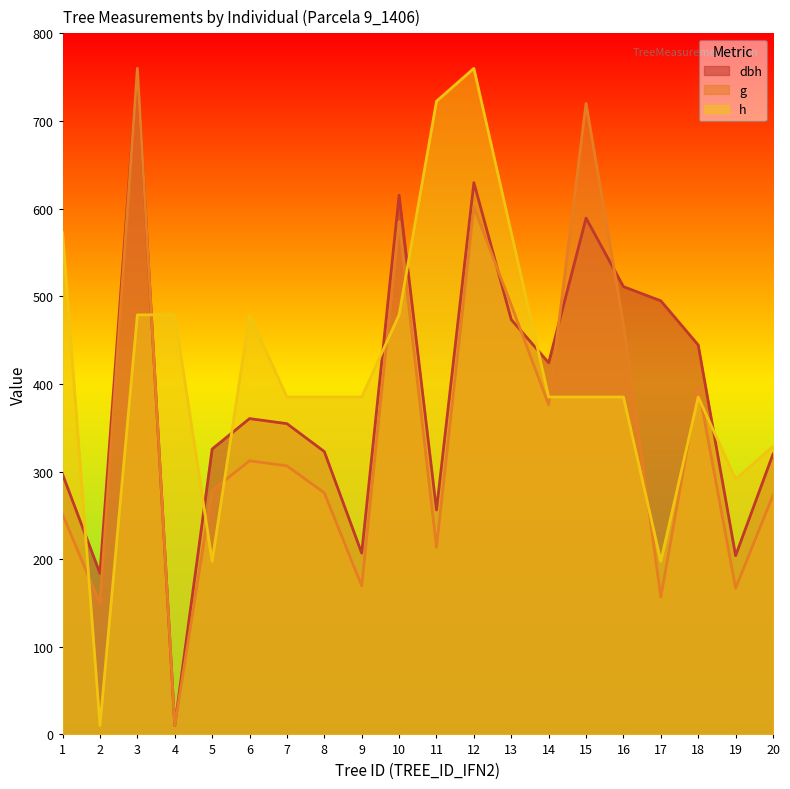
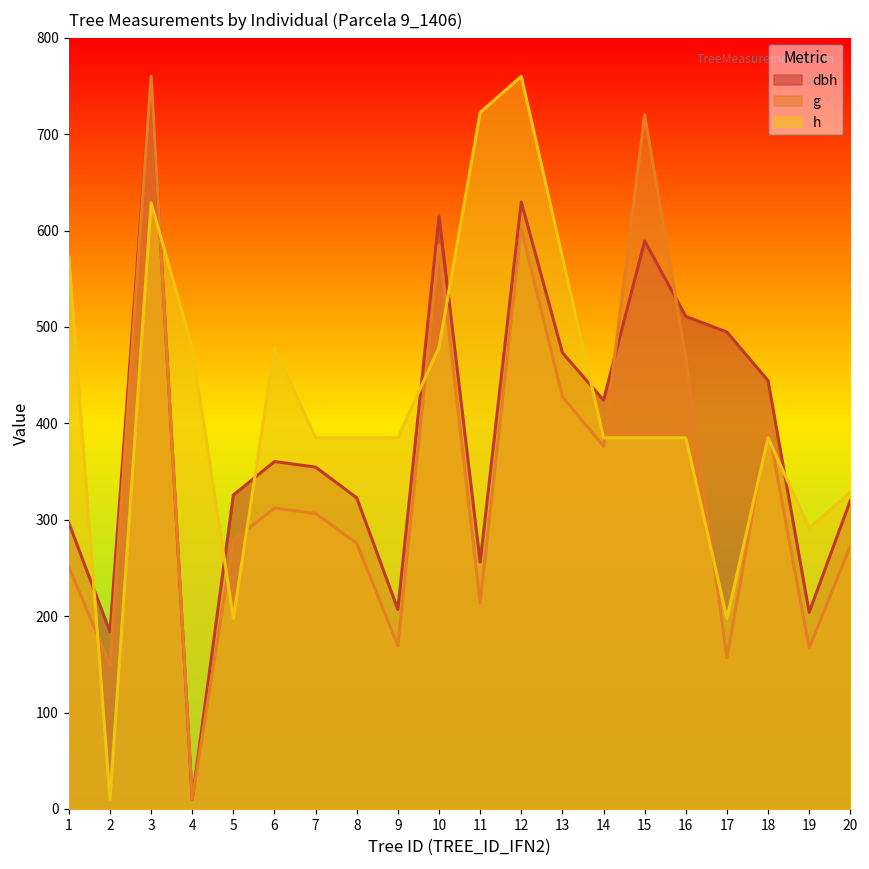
h, 3: 480 -> 630
g, 13: 490 -> 430
